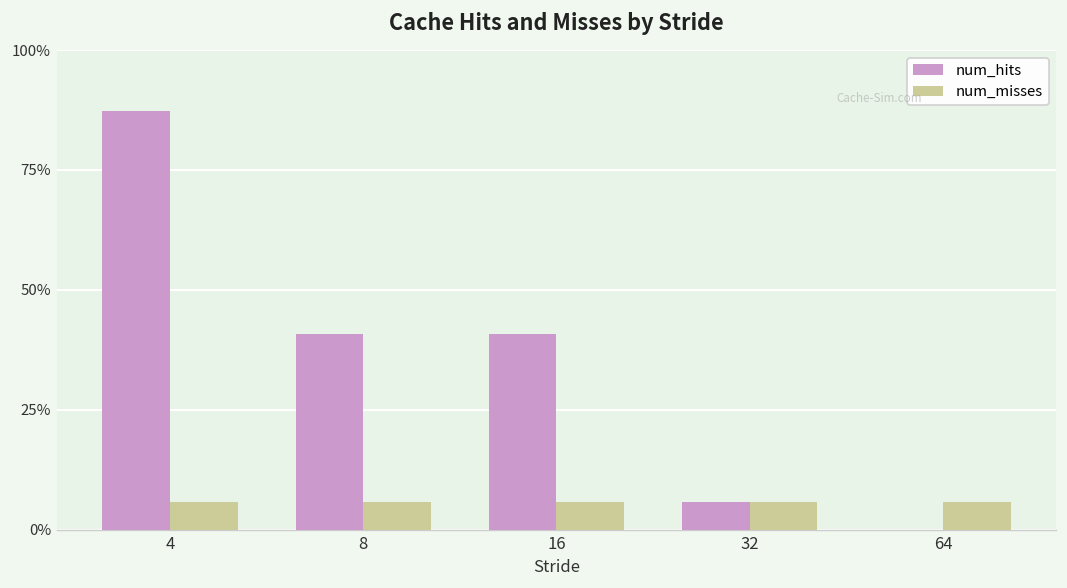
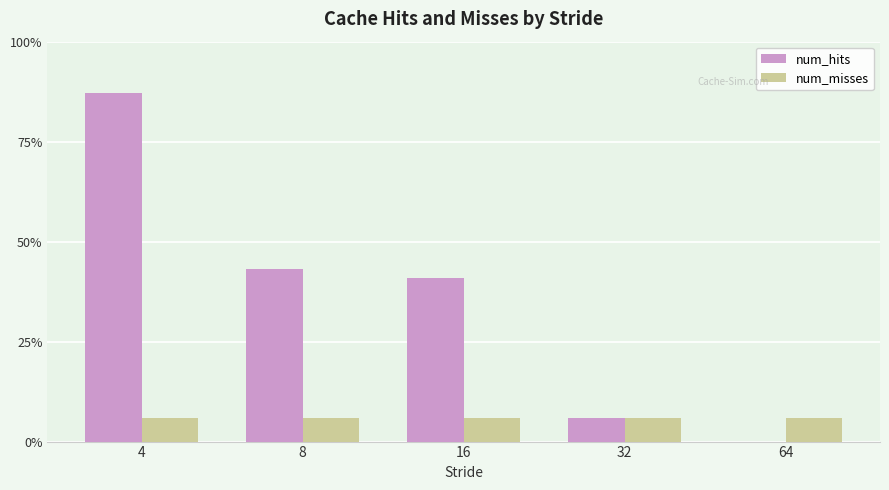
num_hits, 8: 41% -> 43%
